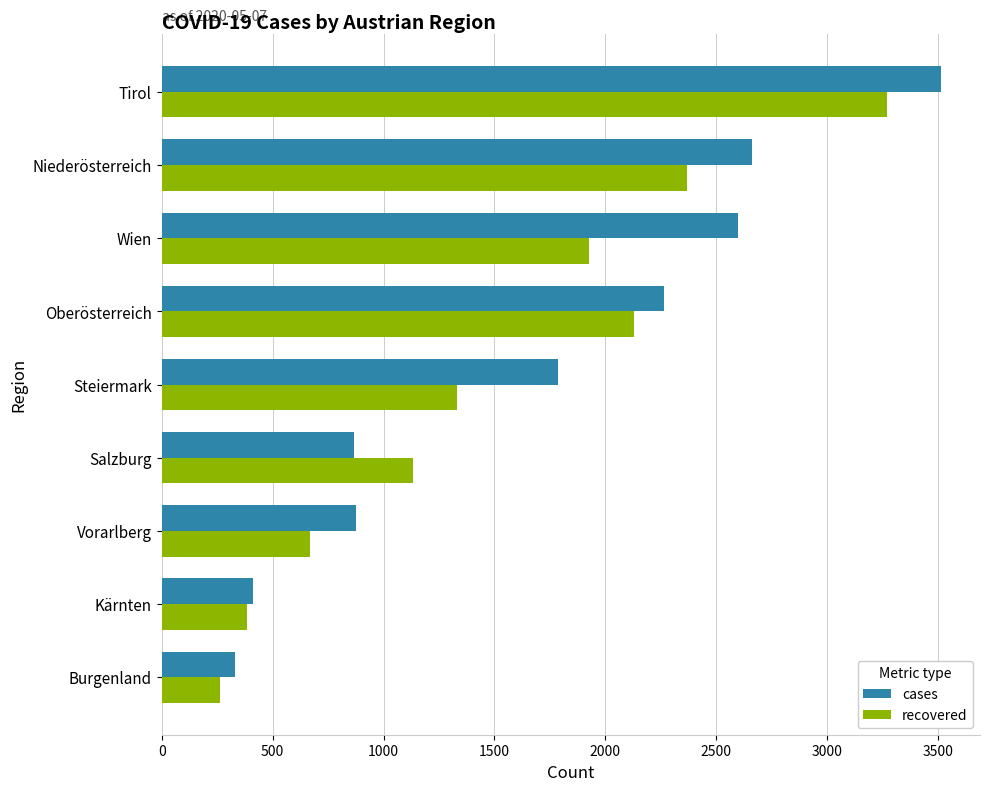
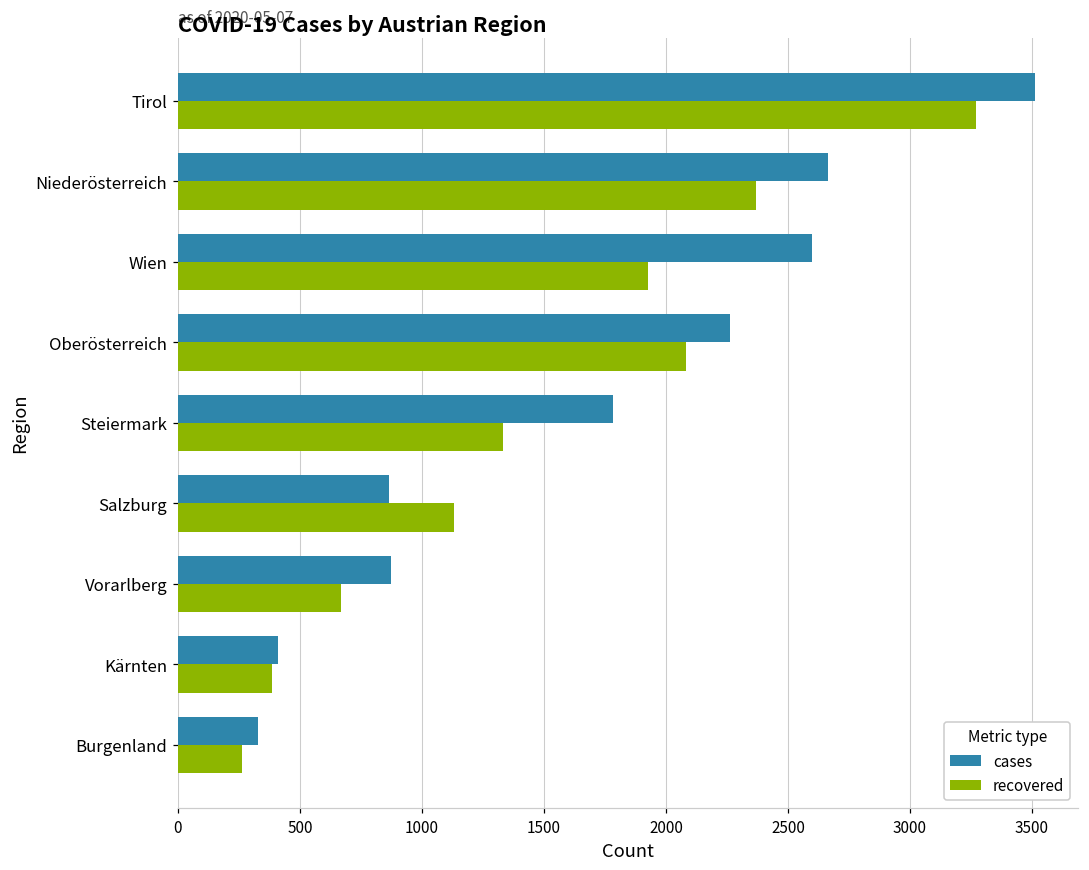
recovered, Oberösterreich: 2130 -> 2080
